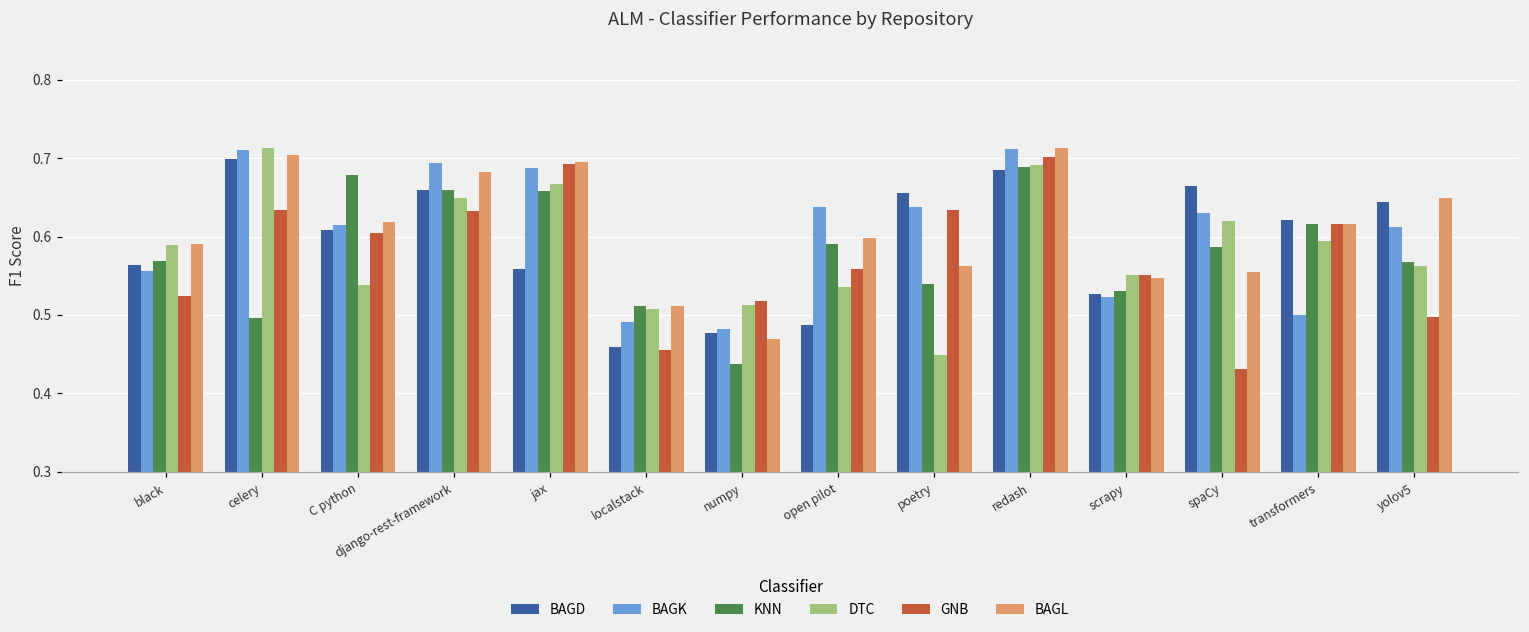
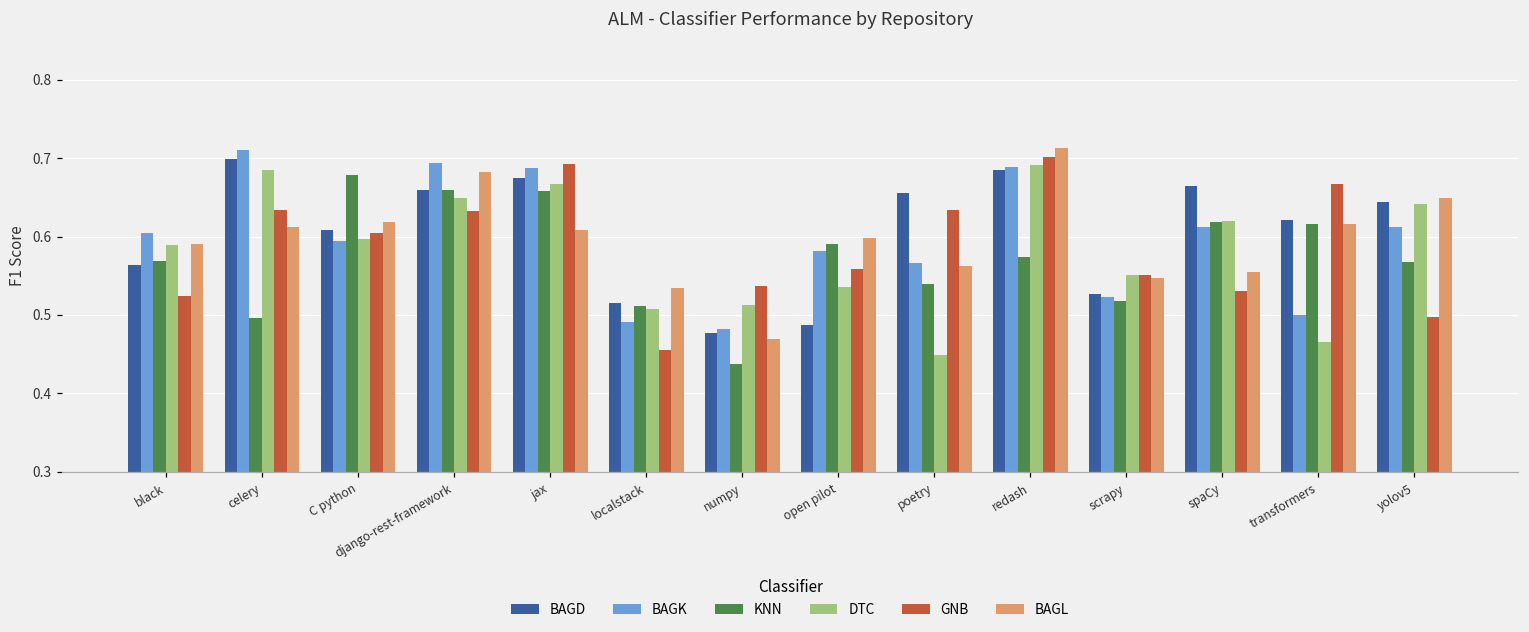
BAGK, black: 0.56 -> 0.60
DTC, celery: 0.71 -> 0.68
BAGL, celery: 0.70 -> 0.61
BAGK, C python: 0.61 -> 0.59
DTC, C python: 0.54 -> 0.60
BAGD, jax: 0.56 -> 0.67
BAGL, jax: 0.70 -> 0.61
BAGD, localstack: 0.46 -> 0.52
BAGL, localstack: 0.51 -> 0.53
GNB, numpy: 0.52 -> 0.54
BAGK, open pilot: 0.64 -> 0.58
BAGK, poetry: 0.64 -> 0.57
BAGK, redash: 0.71 -> 0.69
KNN, redash: 0.69 -> 0.57
KNN, scrapy: 0.53 -> 0.52
BAGK, spaCy: 0.63 -> 0.61
KNN, spaCy: 0.59 -> 0.62
GNB, spaCy: 0.43 -> 0.53
DTC, transformers: 0.59 -> 0.47
GNB, transformers: 0.62 -> 0.67
DTC, yolov5: 0.56 -> 0.64
